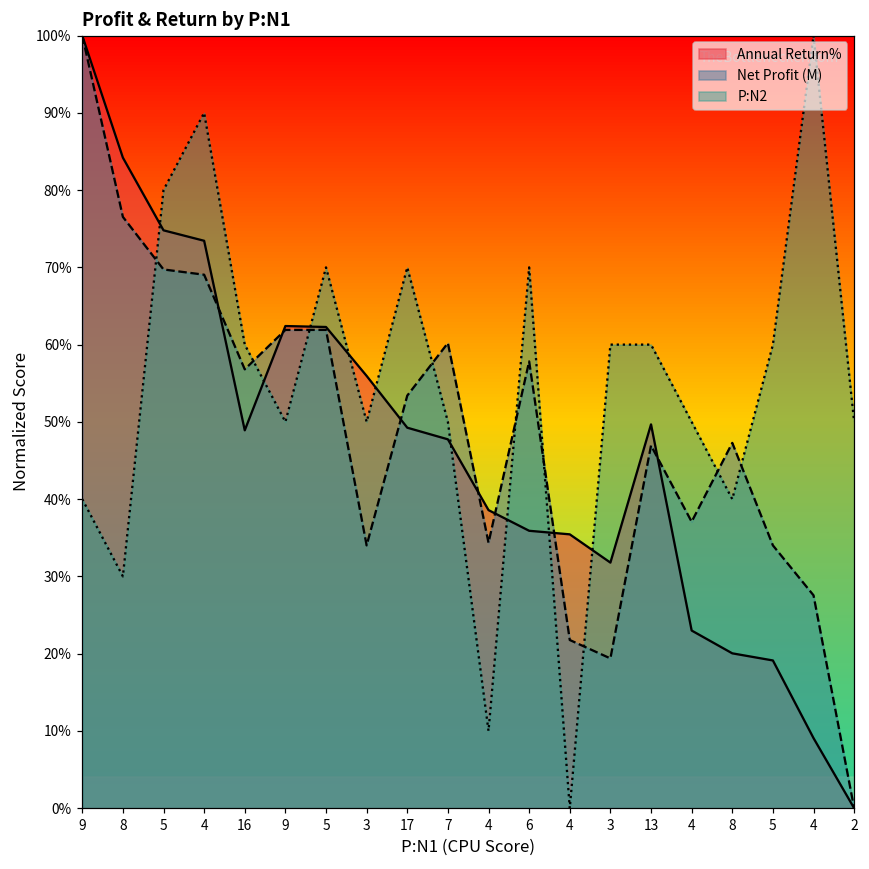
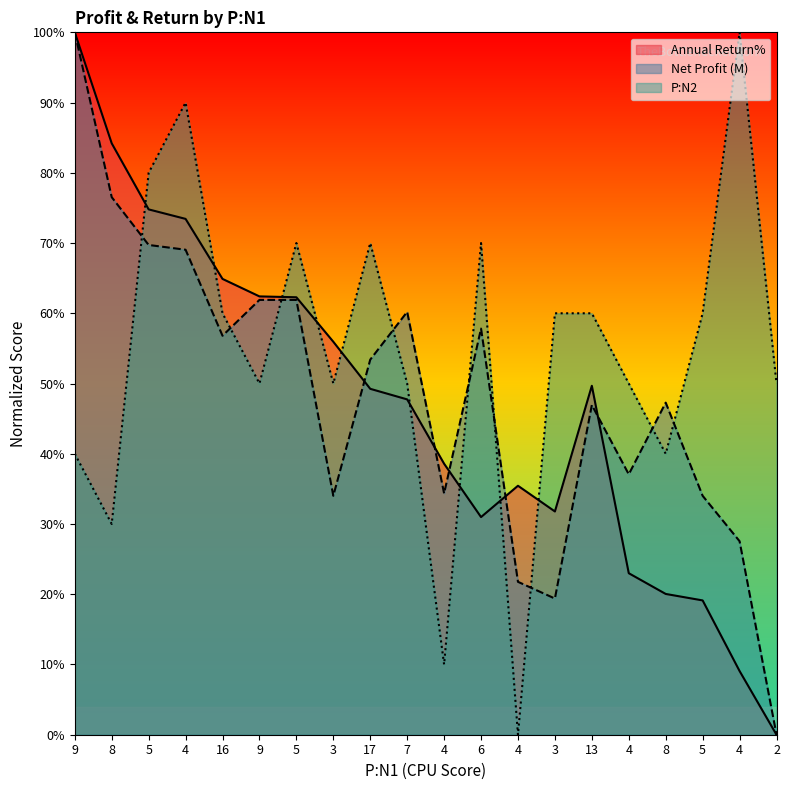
Annual Return%, 16: 49% -> 65%
Annual Return%, 6: 36% -> 31%
